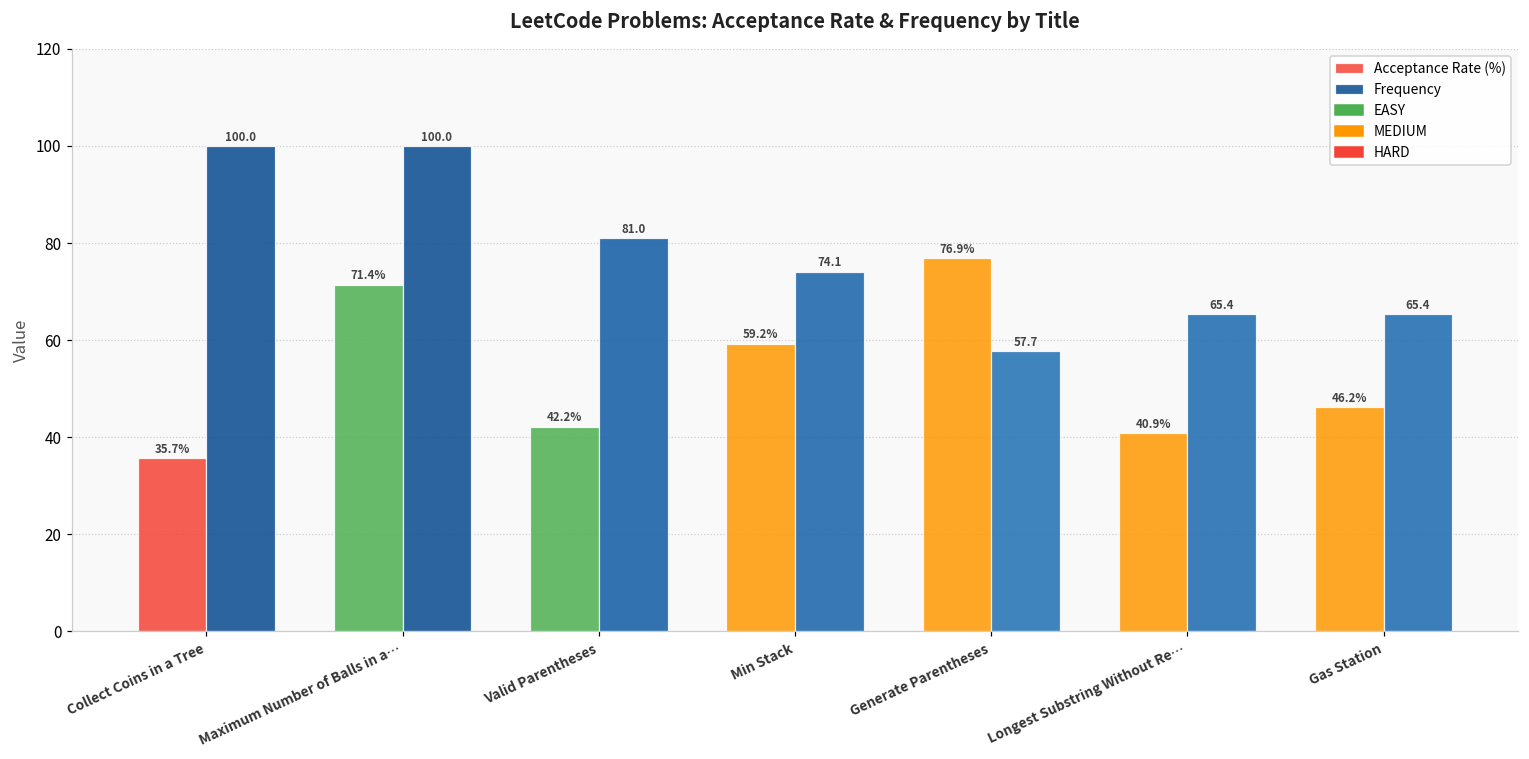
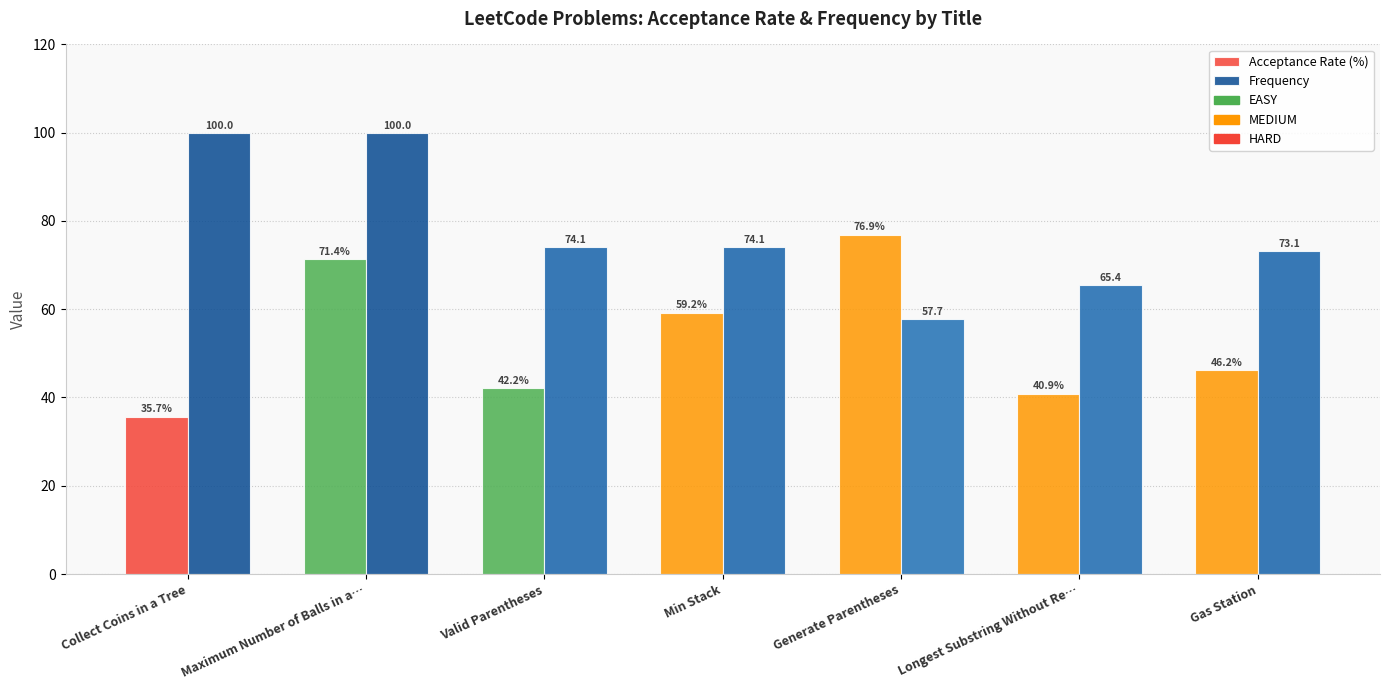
Frequency, Valid Parentheses: 81.0 -> 74.1
Frequency, Gas Station: 65.4 -> 73.1
